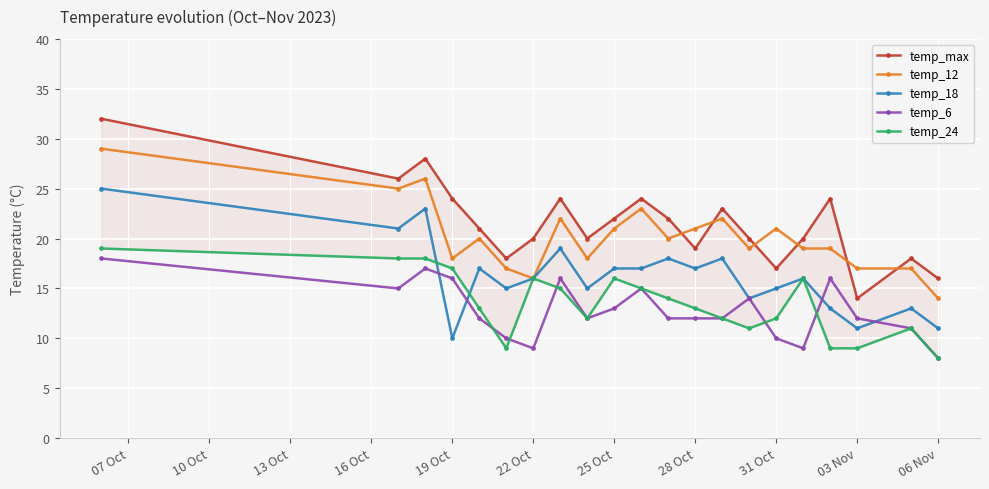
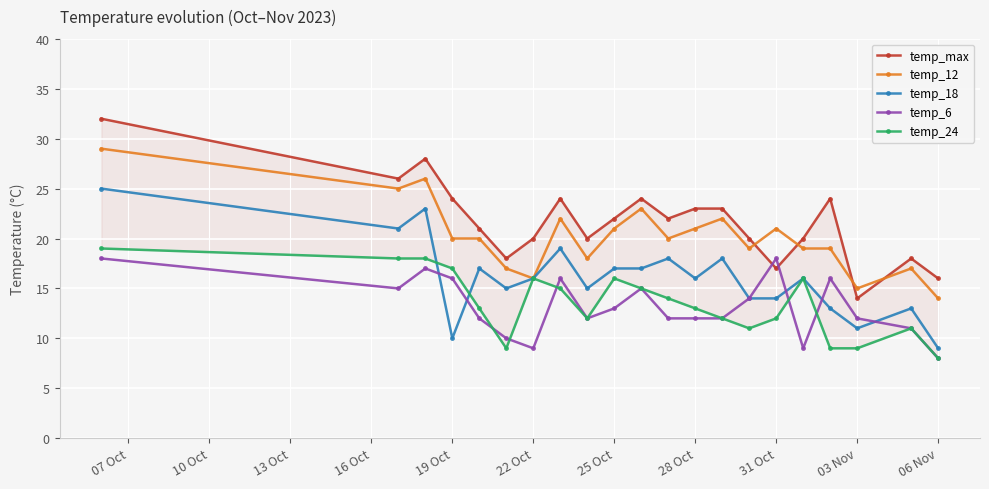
temp_12, 19 Oct: 18 -> 20
temp_max, 28 Oct: 19 -> 23
temp_18, 28 Oct: 17 -> 16
temp_18, 31 Oct: 15 -> 14
temp_6, 31 Oct: 10 -> 18
temp_12, 03 Nov: 17 -> 15
temp_18, 06 Nov: 11 -> 9
